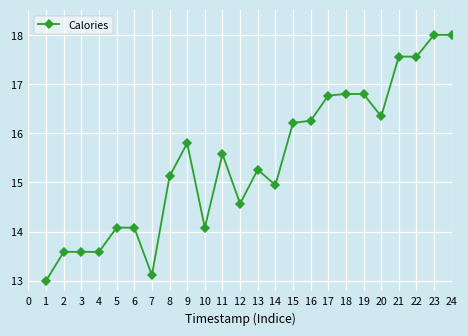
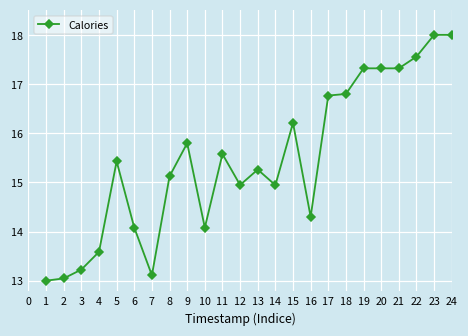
2: 13.6 -> 13.0
3: 13.6 -> 13.2
5: 14.1 -> 15.4
12: 14.6 -> 14.9
16: 16.3 -> 14.3
19: 16.8 -> 17.3
20: 16.3 -> 17.3
21: 17.6 -> 17.3
